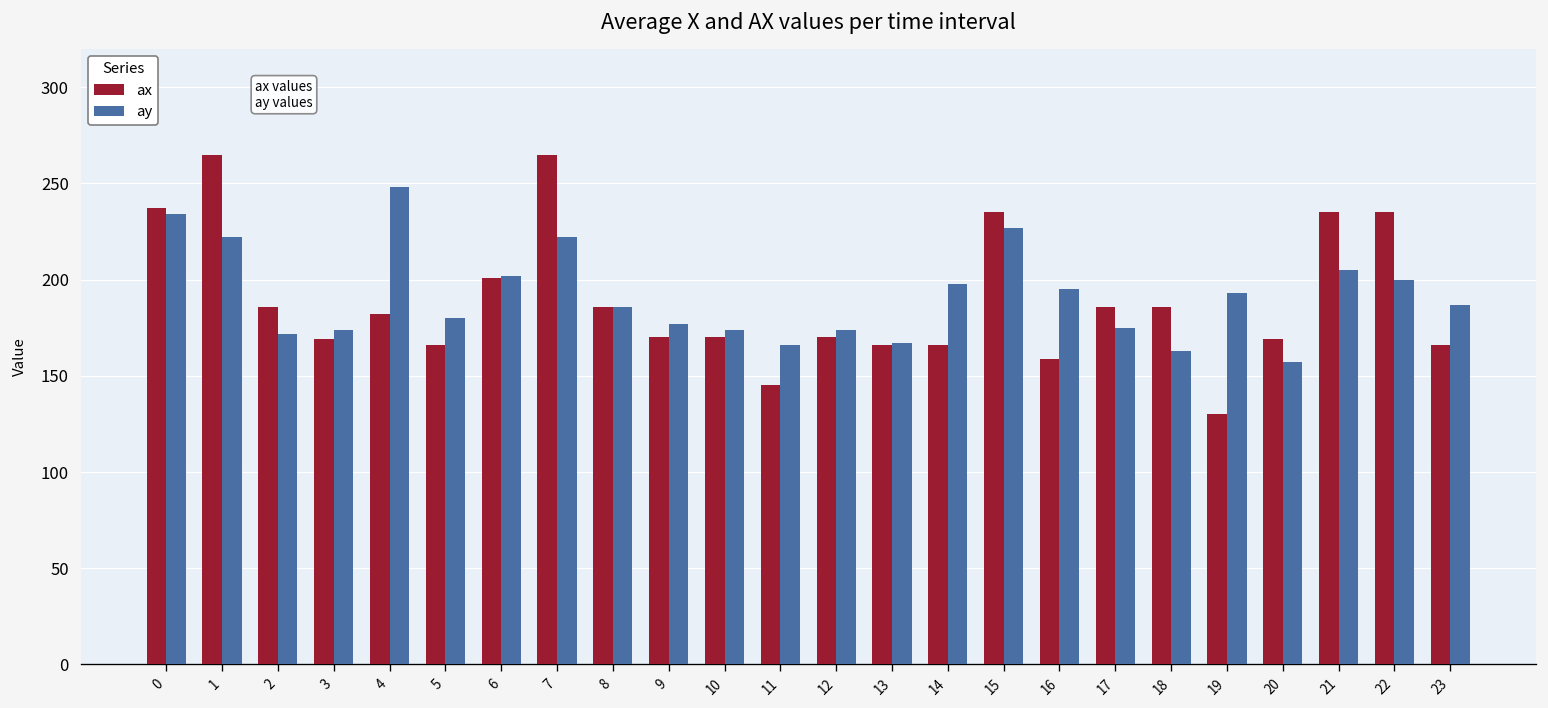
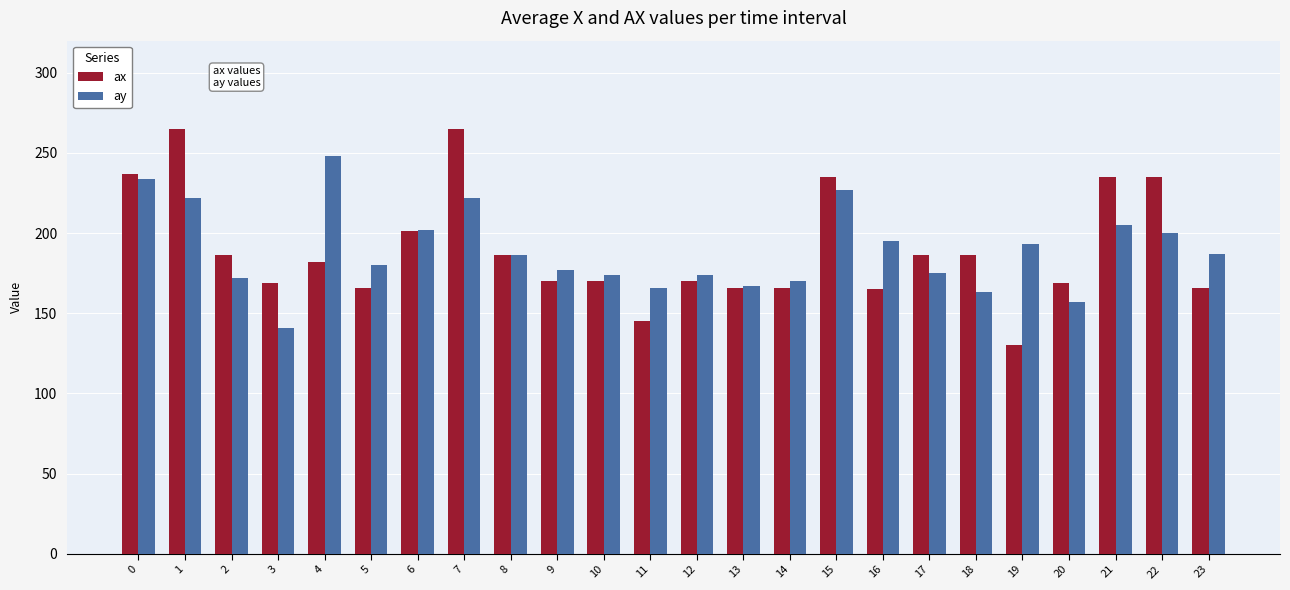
ay, 3: 174 -> 141
ay, 14: 198 -> 170
ax, 16: 159 -> 165
